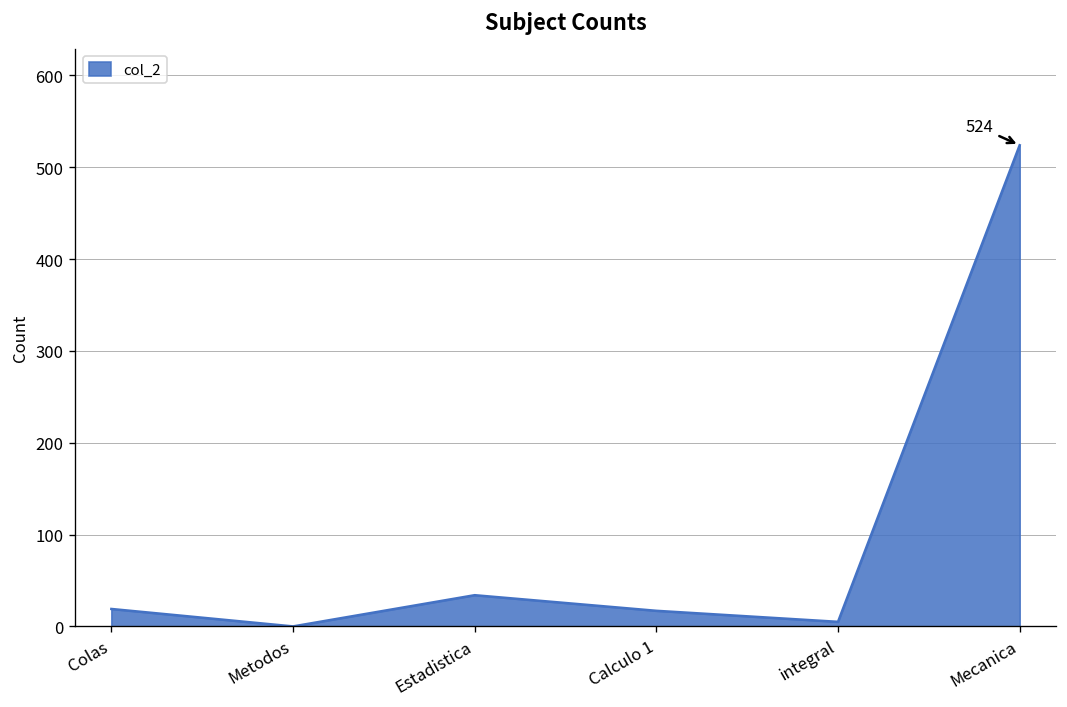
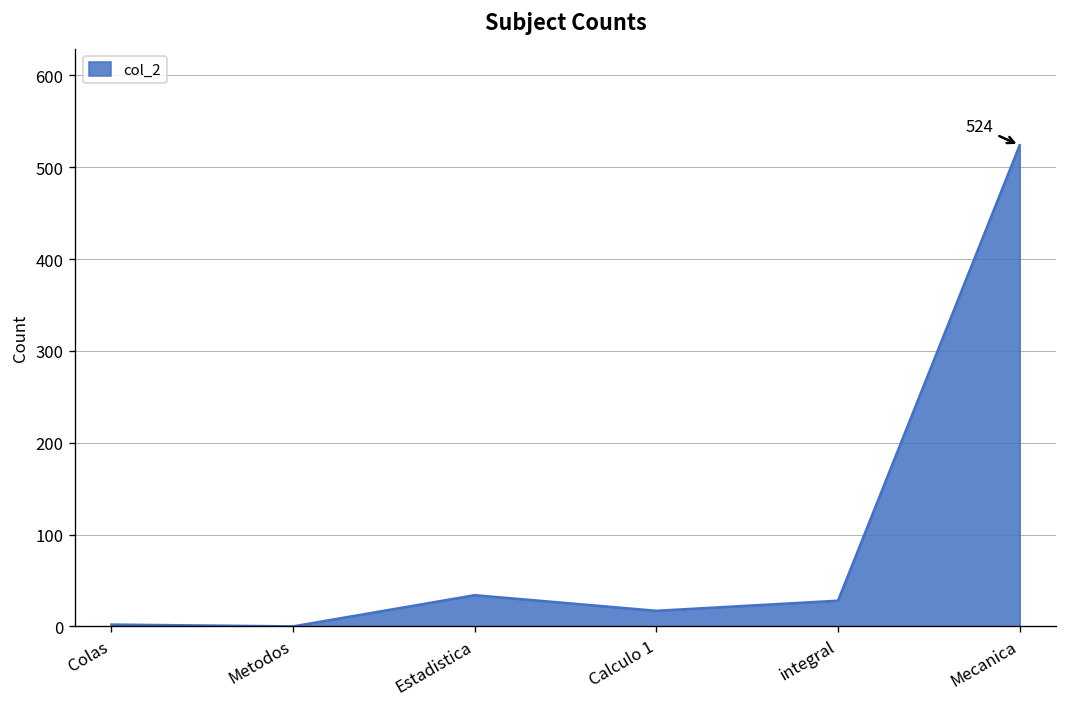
Colas: 20 -> 0
integral: 10 -> 30
